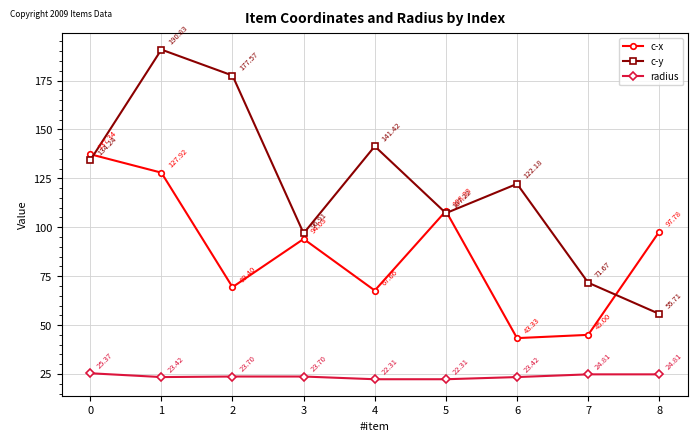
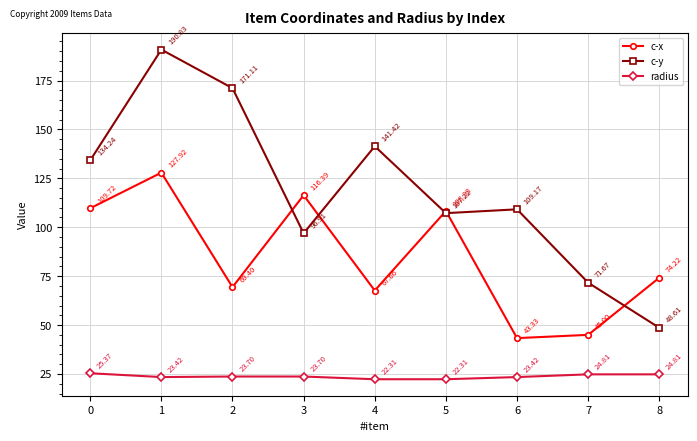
c-x, 0: 137.34 -> 109.72
c-y, 2: 177.57 -> 171.11
c-x, 3: 94.03 -> 116.39
c-y, 6: 122.18 -> 109.17
c-x, 8: 97.78 -> 74.22
c-y, 8: 55.71 -> 48.61
